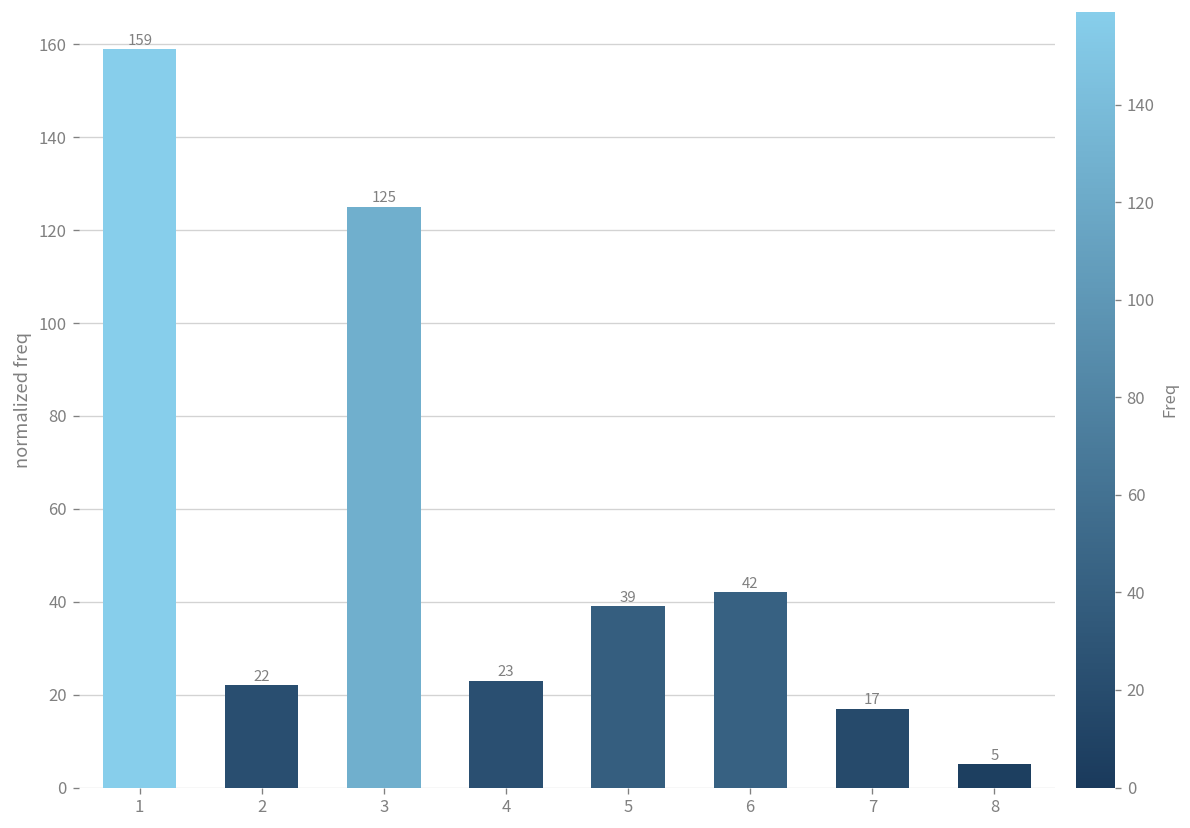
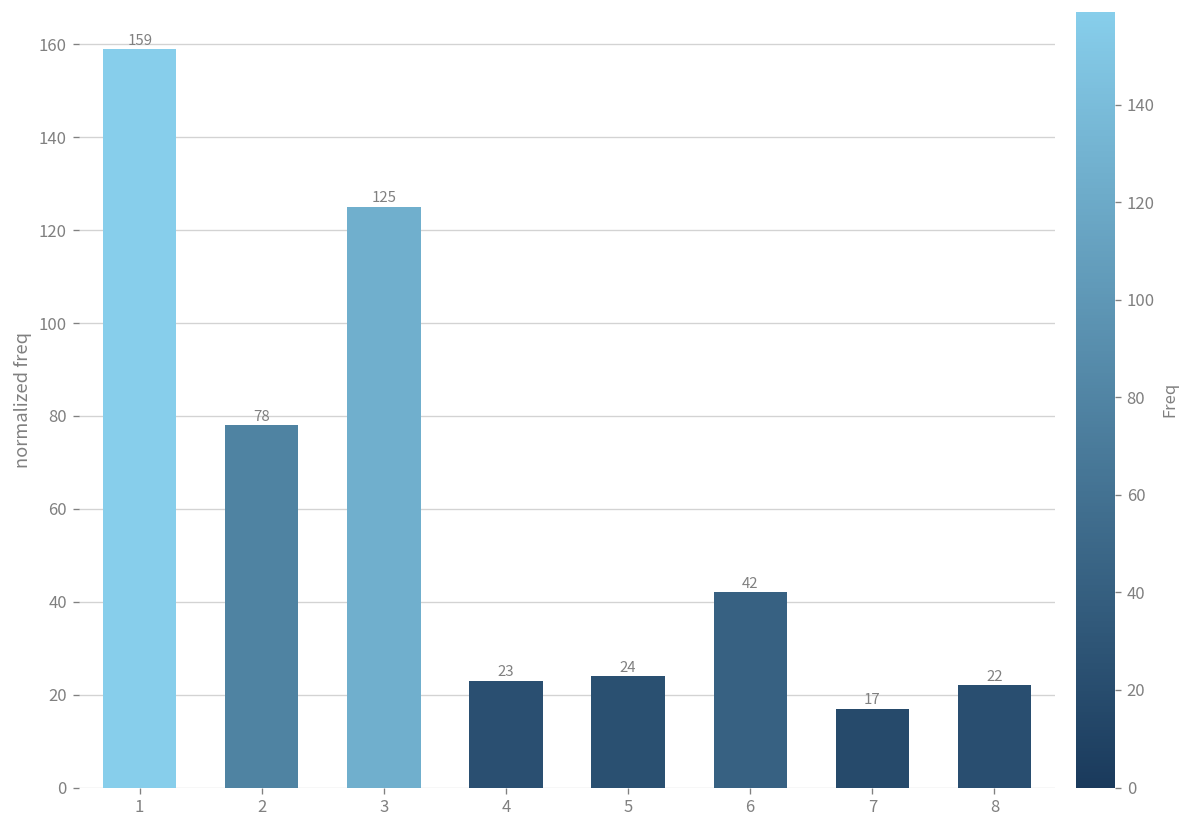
2: 22 -> 78
5: 39 -> 24
8: 5 -> 22
